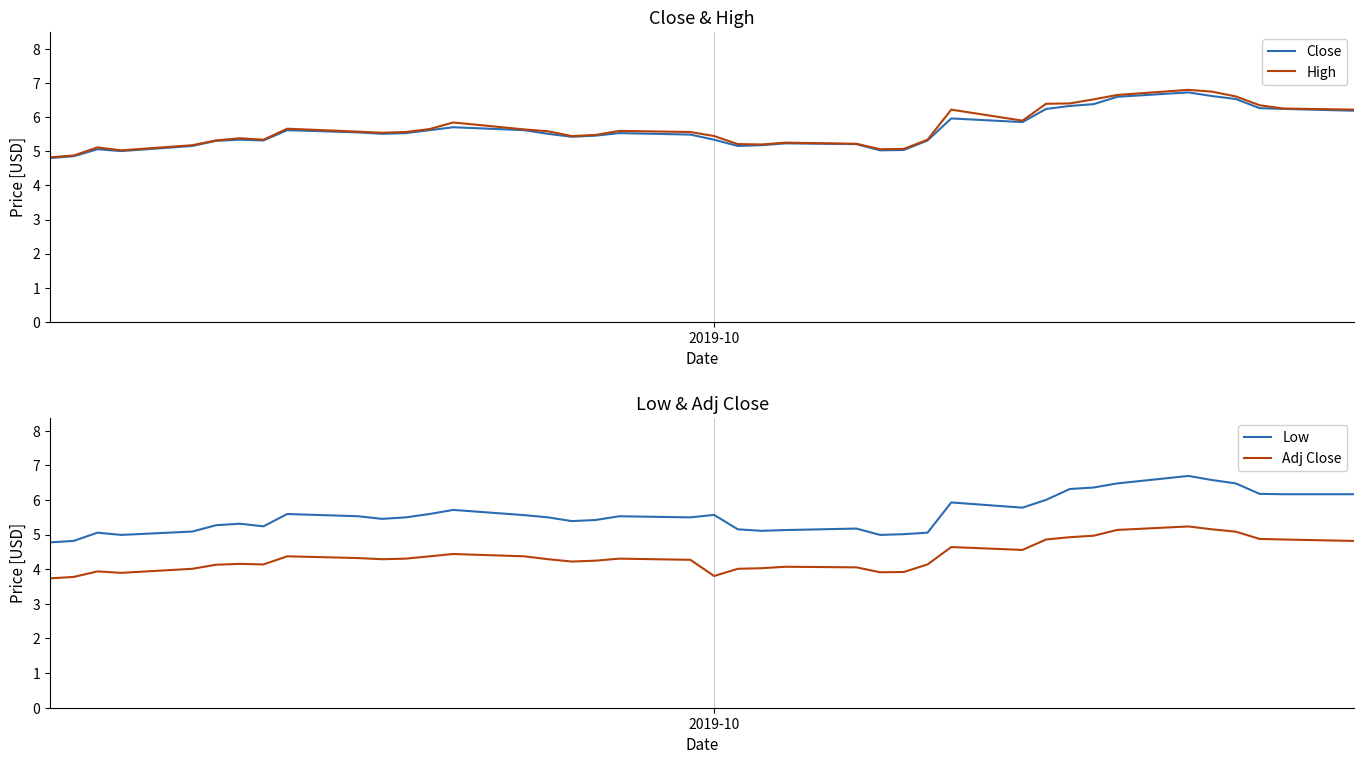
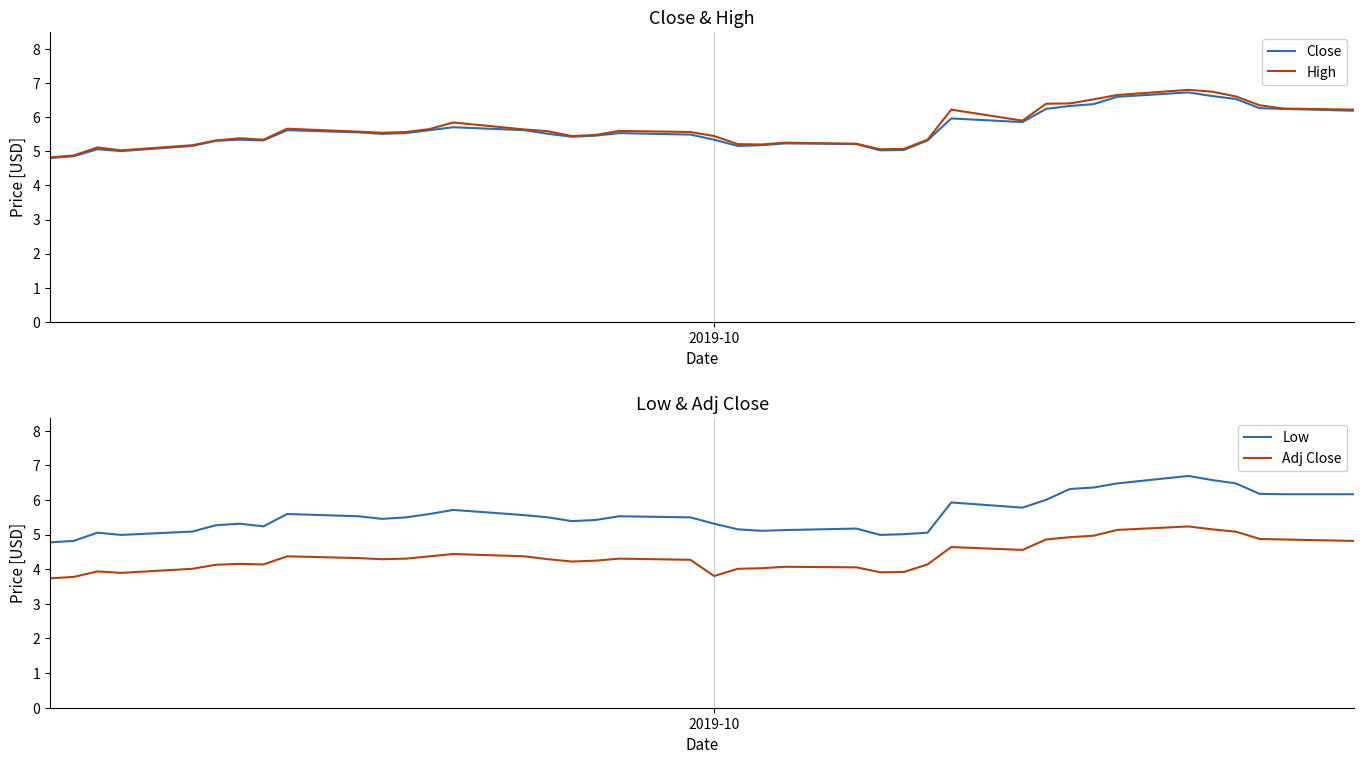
Low & Adj Close, Low, 2019-10: 5.6 -> 5.3
